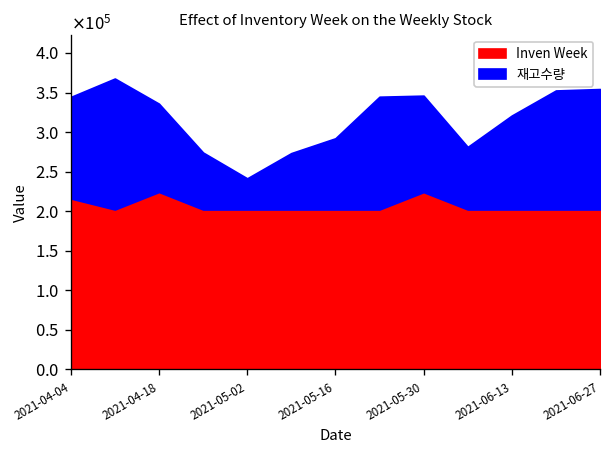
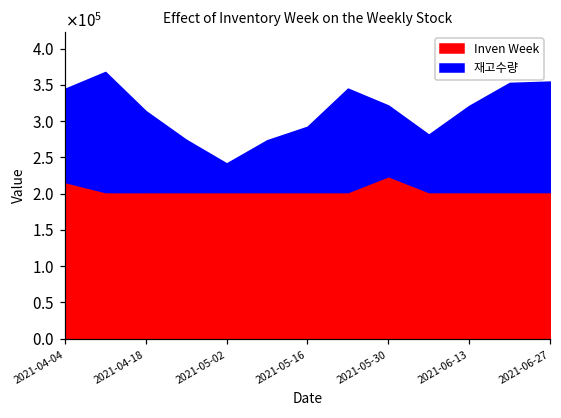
Inven Week, 2021-04-18: 220000 -> 200000
재고수량, 2021-05-30: 120000 -> 100000
